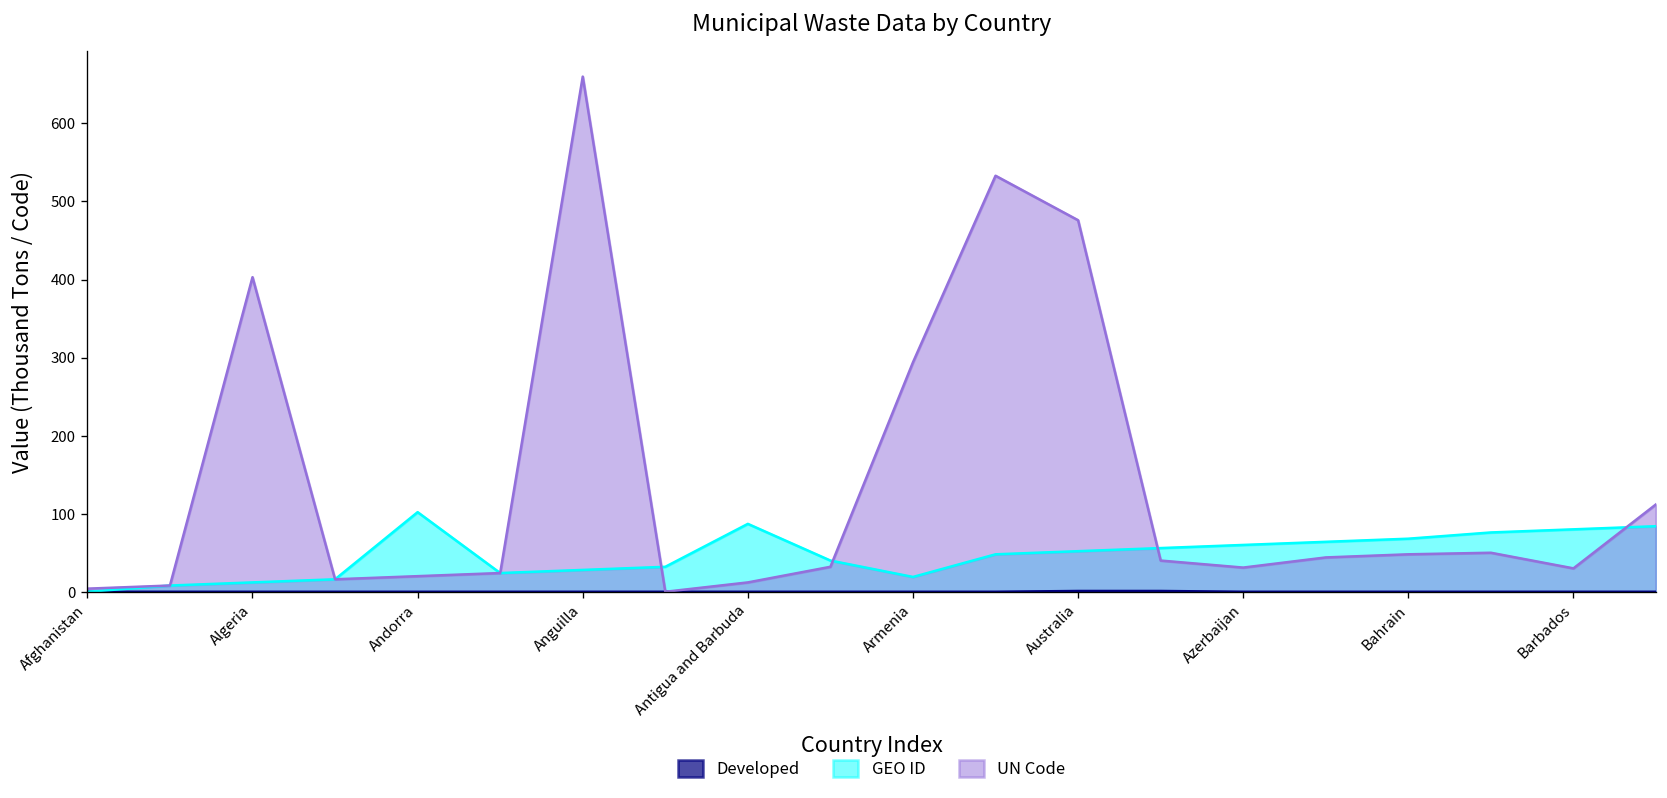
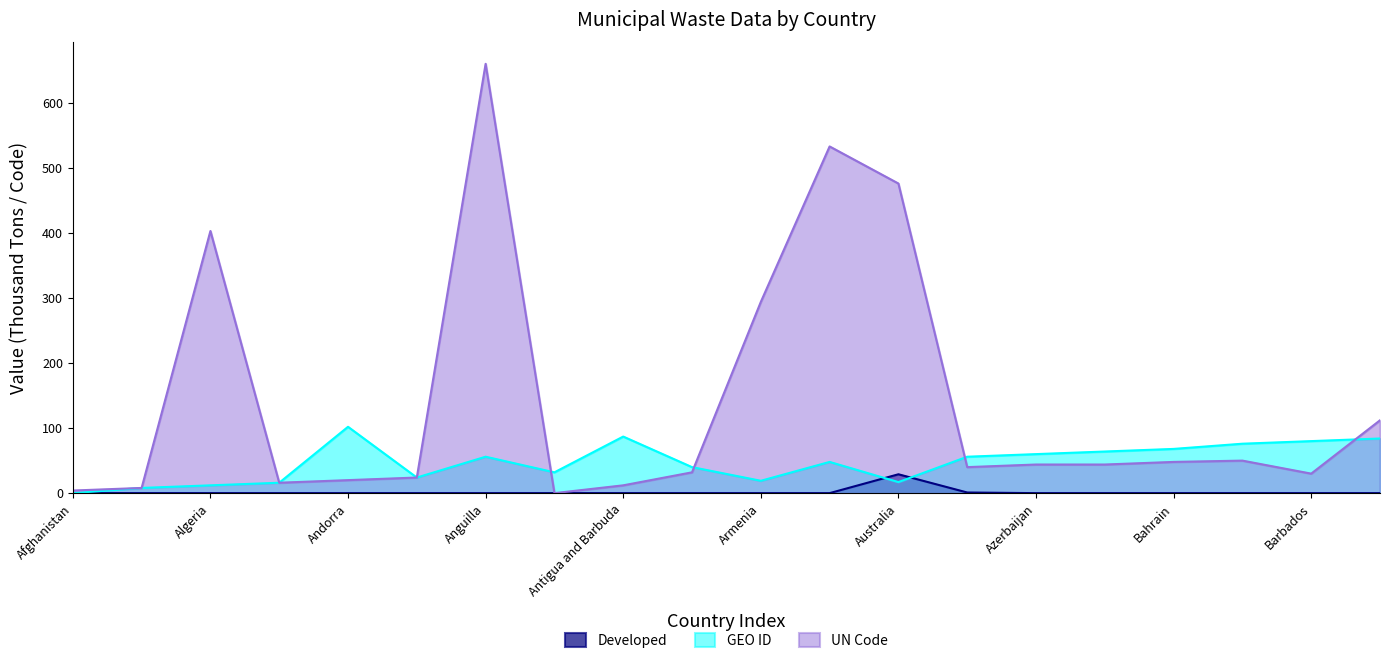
GEO ID, Anguilla: 30 -> 60
Developed, Australia: 0 -> 30
GEO ID, Australia: 50 -> 20
UN Code, Azerbaijan: 30 -> 40
